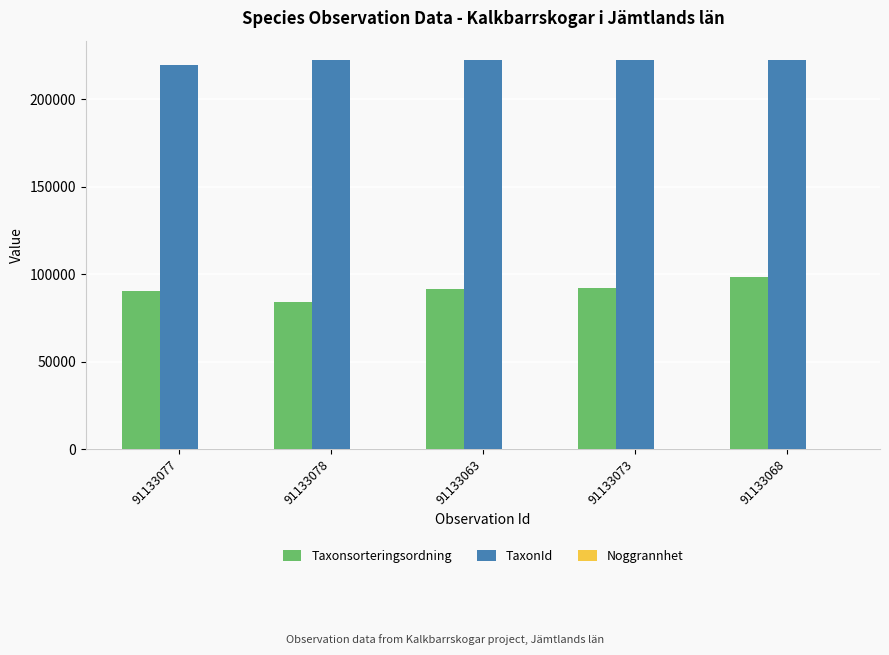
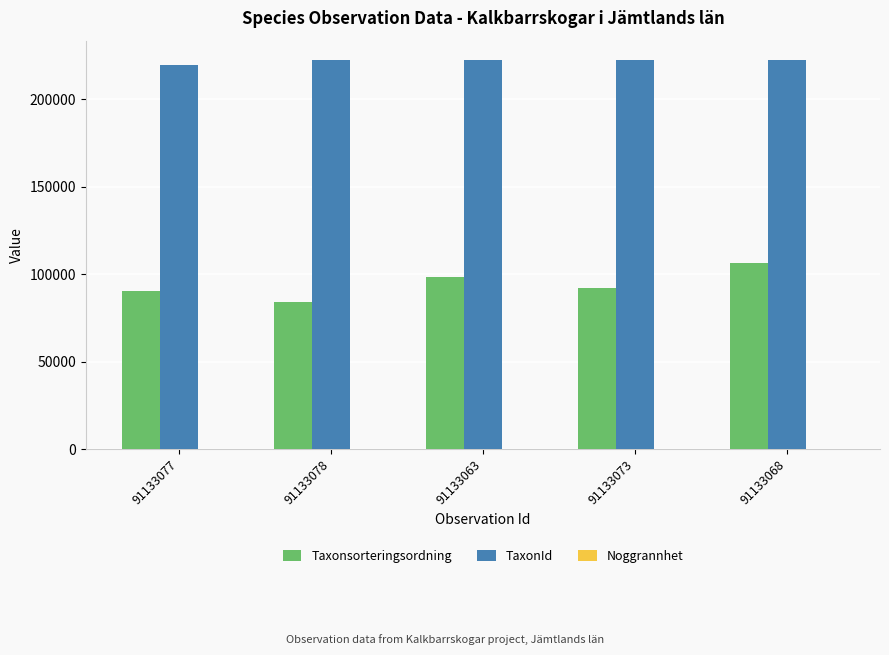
Taxonsorteringsordning, 91133063: 91000 -> 99000
Taxonsorteringsordning, 91133068: 99000 -> 106000
